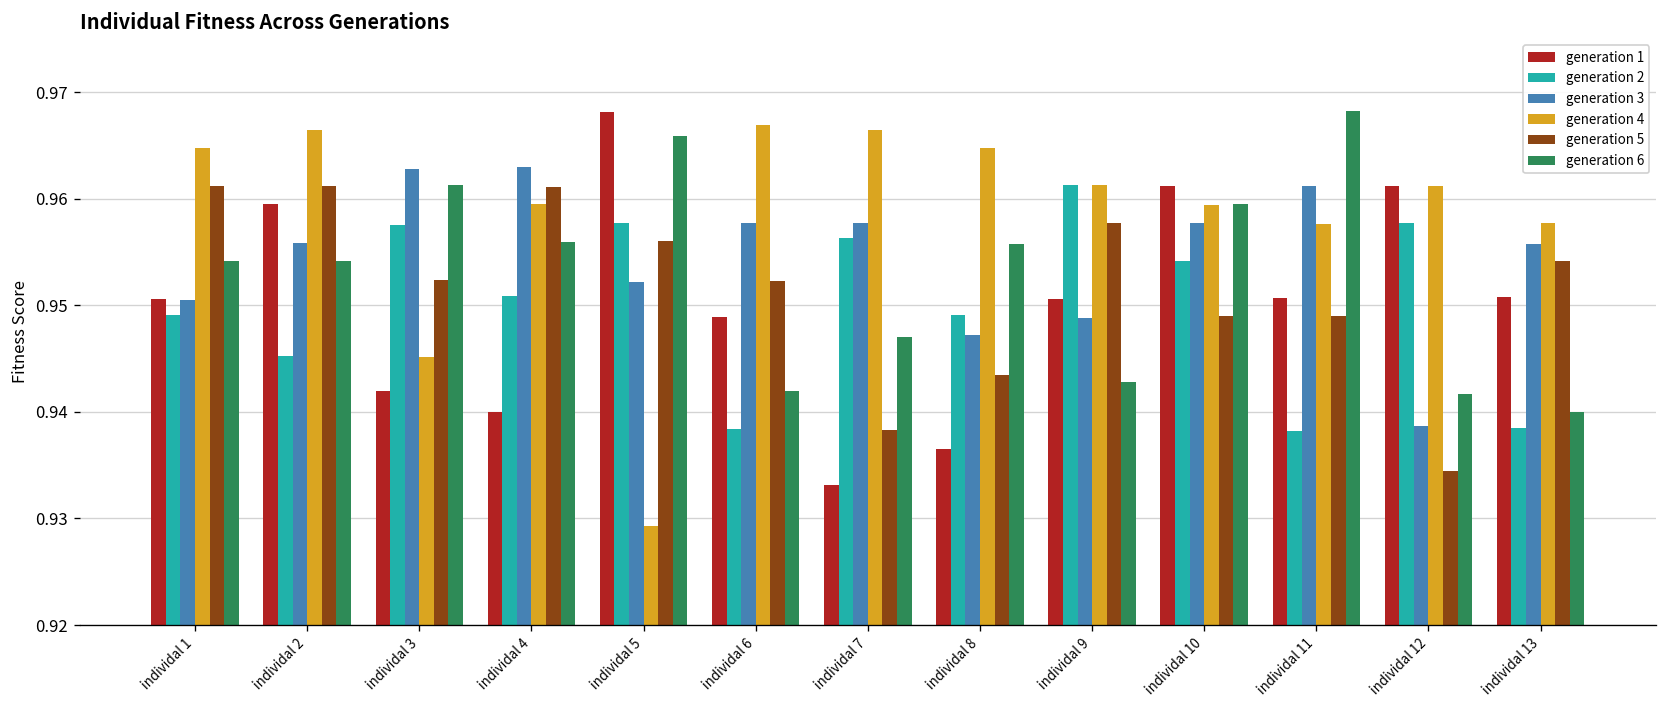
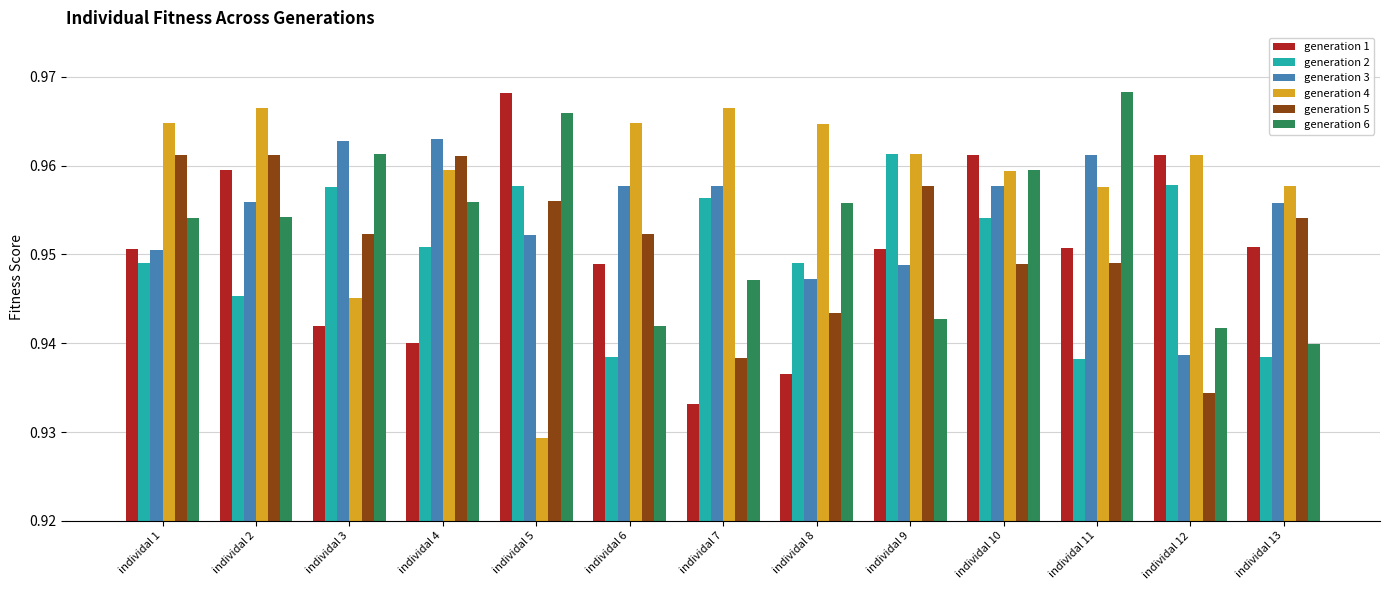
generation 4, individal 6: 0.967 -> 0.965
